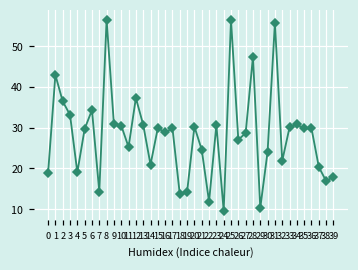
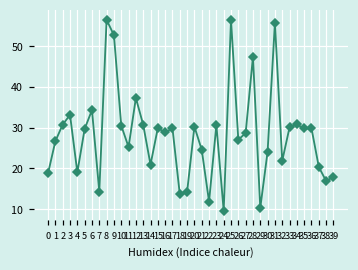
1: 43 -> 27
2: 36 -> 31
9: 31 -> 53
